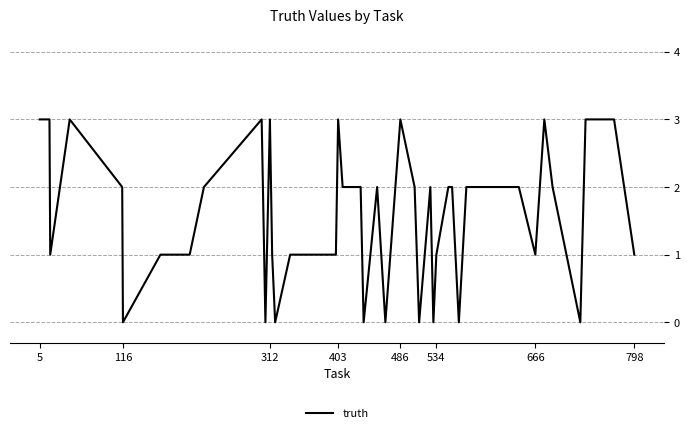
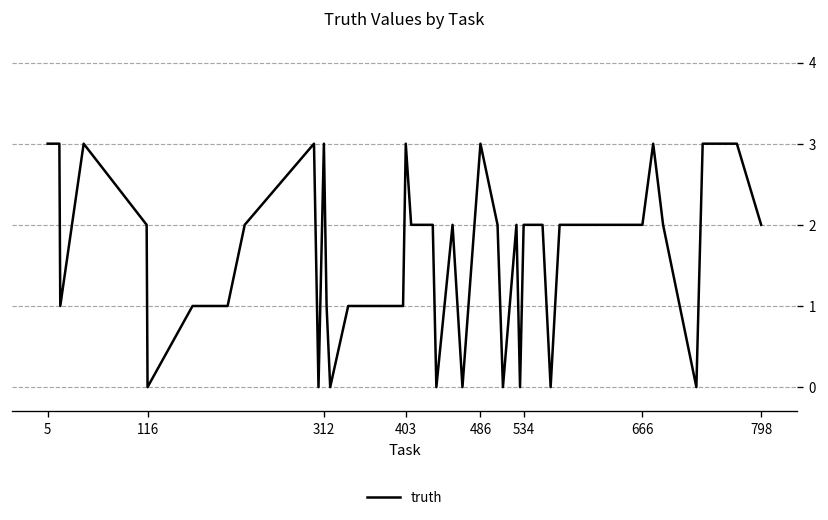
534: 1 -> 2
666: 1 -> 2
798: 1 -> 2
